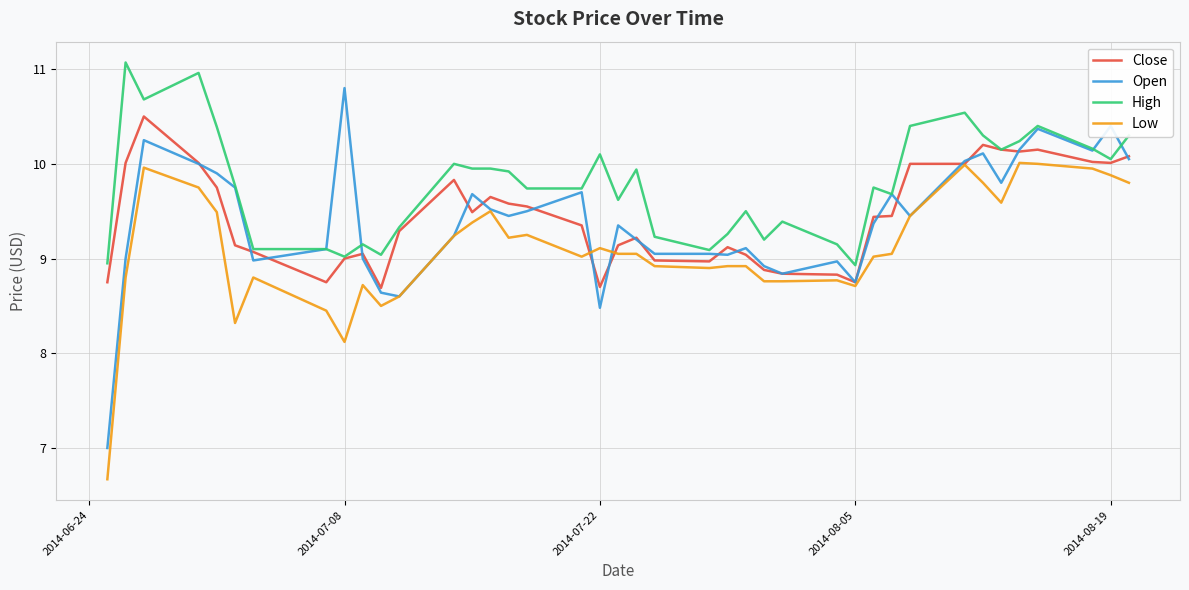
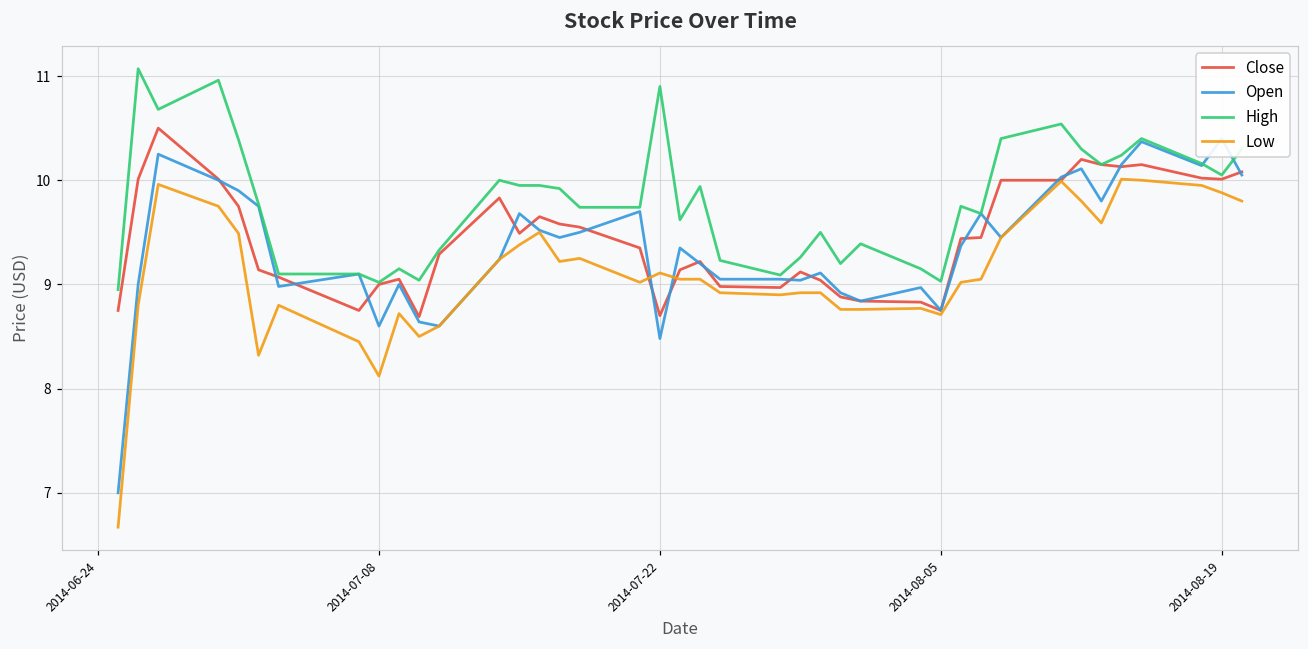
Open, 2014-07-08: 10.8 -> 8.6
High, 2014-07-22: 10.1 -> 10.9
High, 2014-08-05: 8.9 -> 9.0
